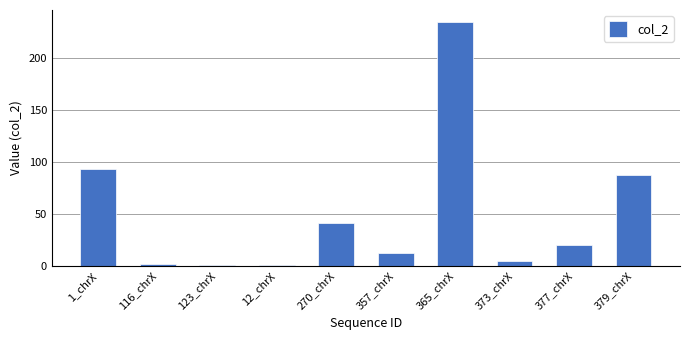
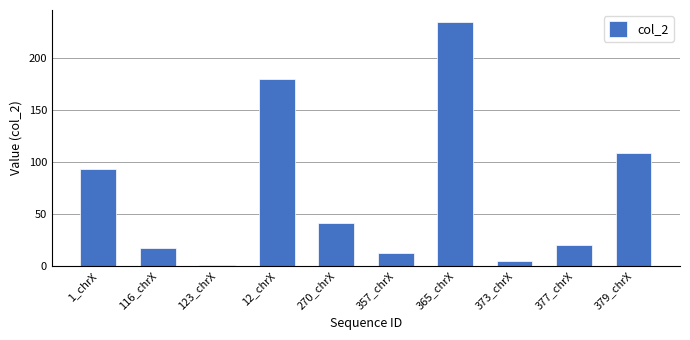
116_chrX: 1 -> 17
12_chrX: 0 -> 180
379_chrX: 87 -> 108
